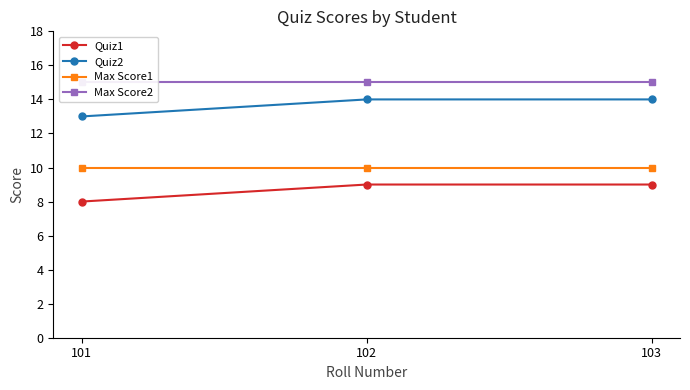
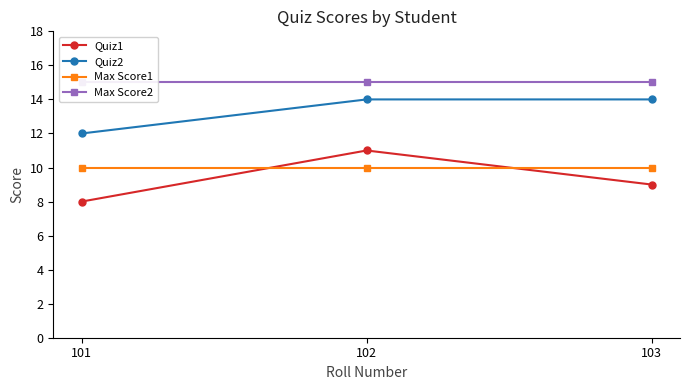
Quiz2, 101: 13 -> 12
Quiz1, 102: 9 -> 11
